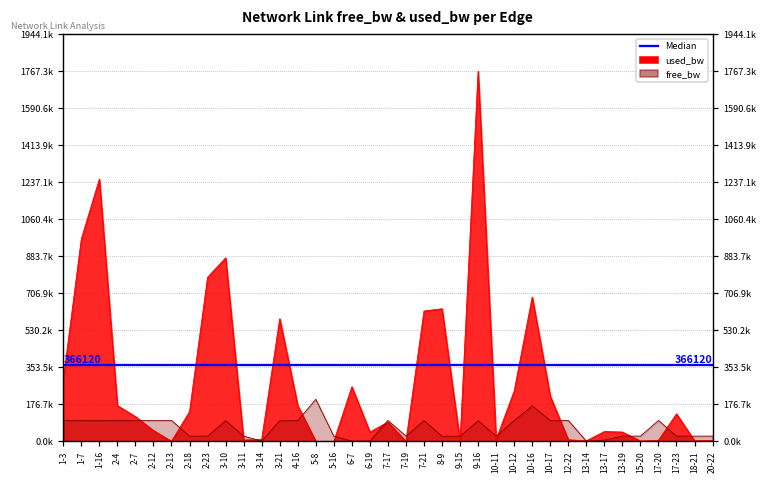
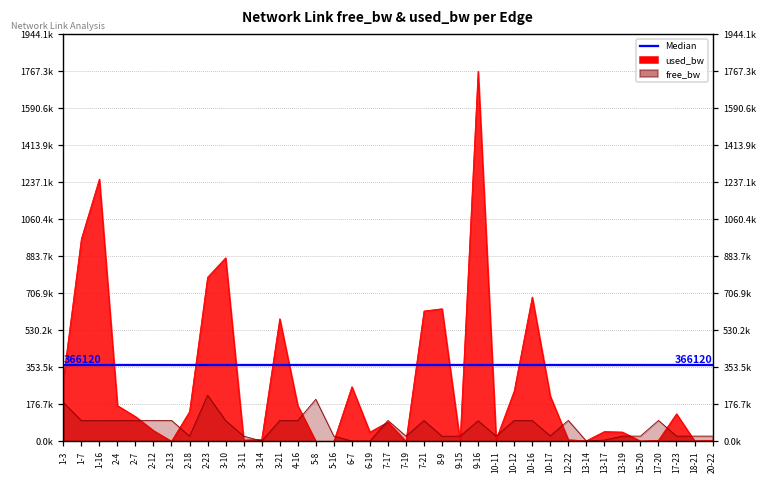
free_bw, 1-3: 100000 -> 190000
free_bw, 2-23: 20000 -> 220000
free_bw, 10-16: 170000 -> 100000
free_bw, 10-17: 100000 -> 30000
